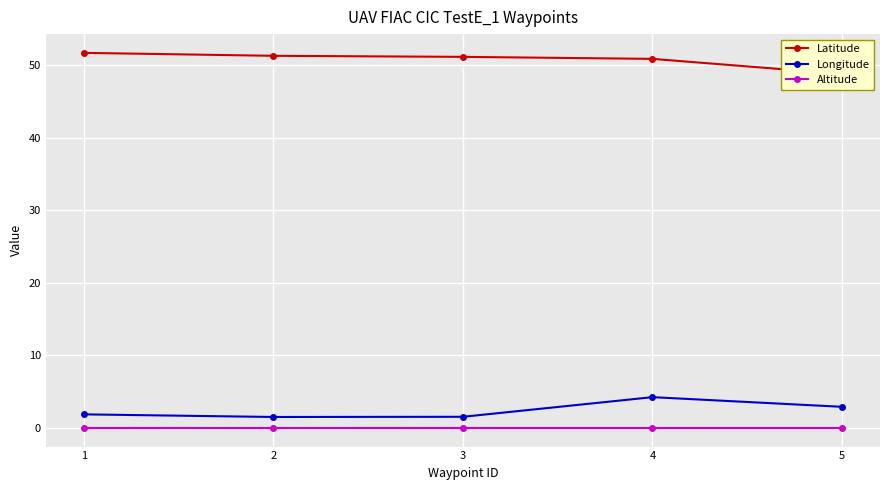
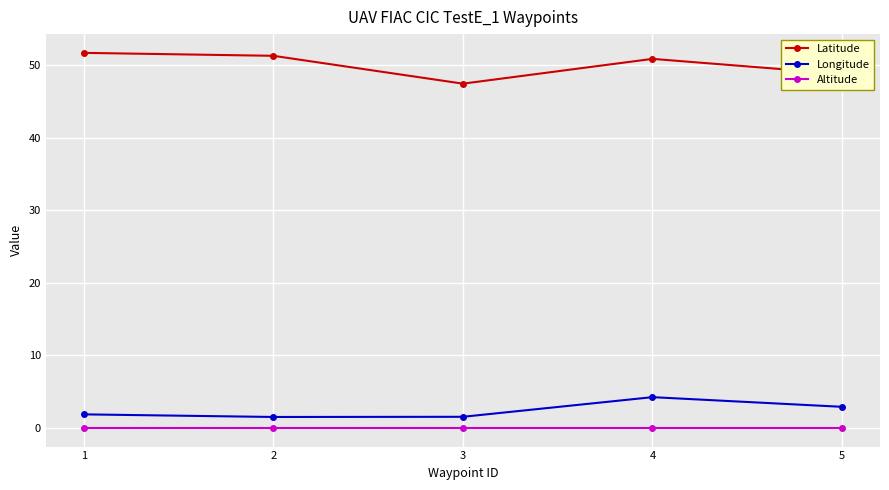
Latitude, 3: 51 -> 47
